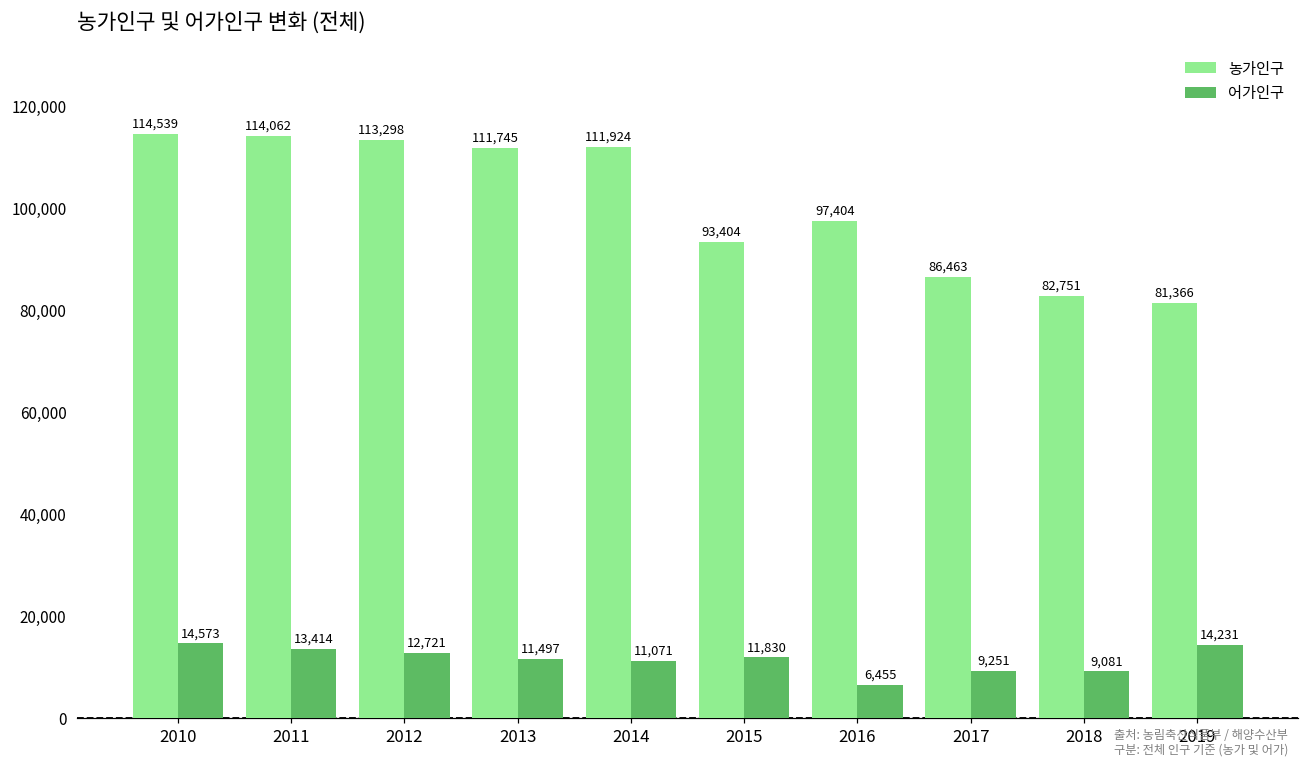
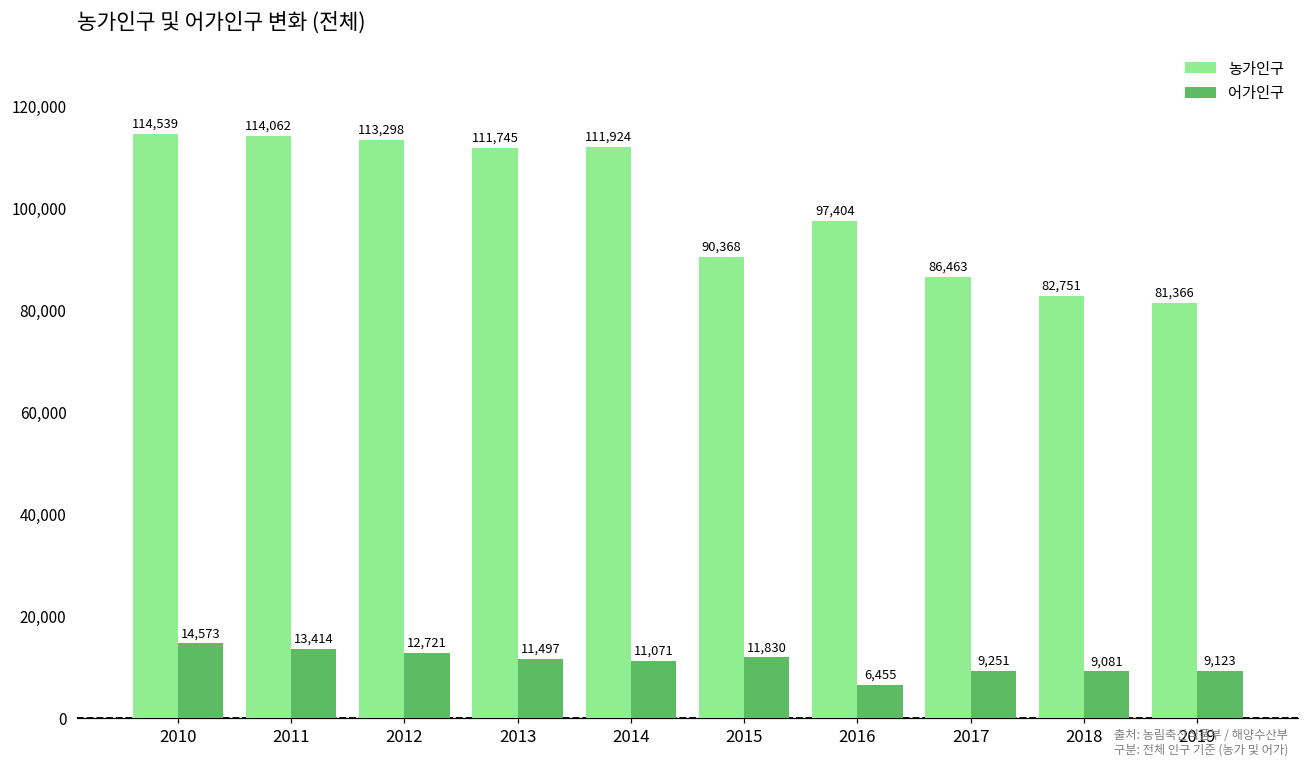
농가인구, 2015: 93,404 -> 90,368
어가인구, 2019: 14,231 -> 9,123
